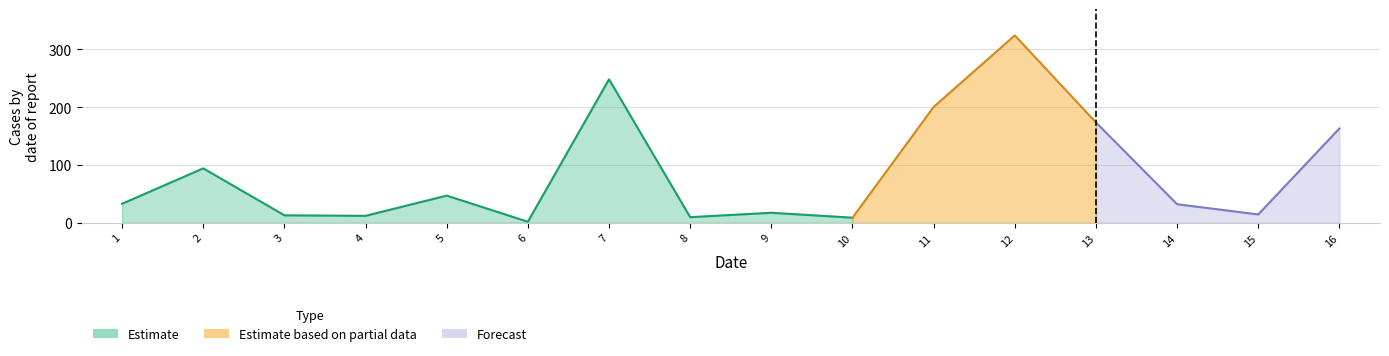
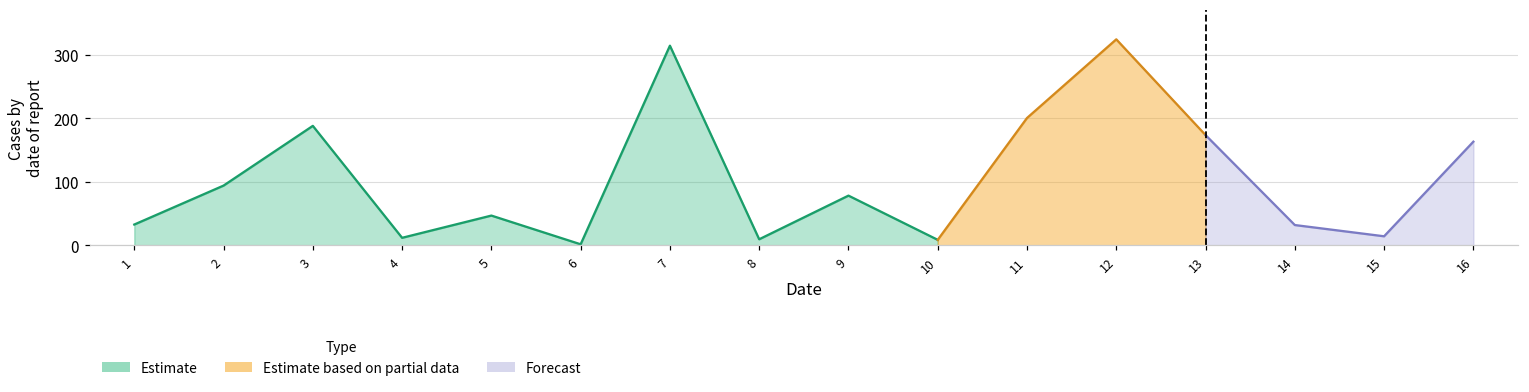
Estimate, 3: 10 -> 190
Estimate, 7: 250 -> 310
Estimate, 9: 20 -> 80
